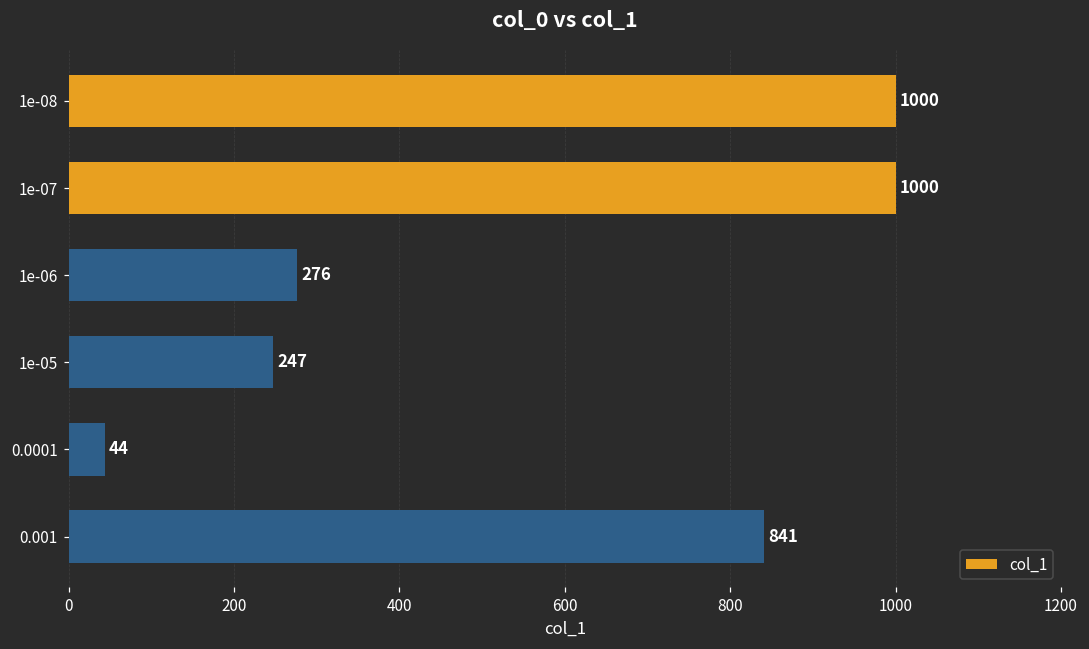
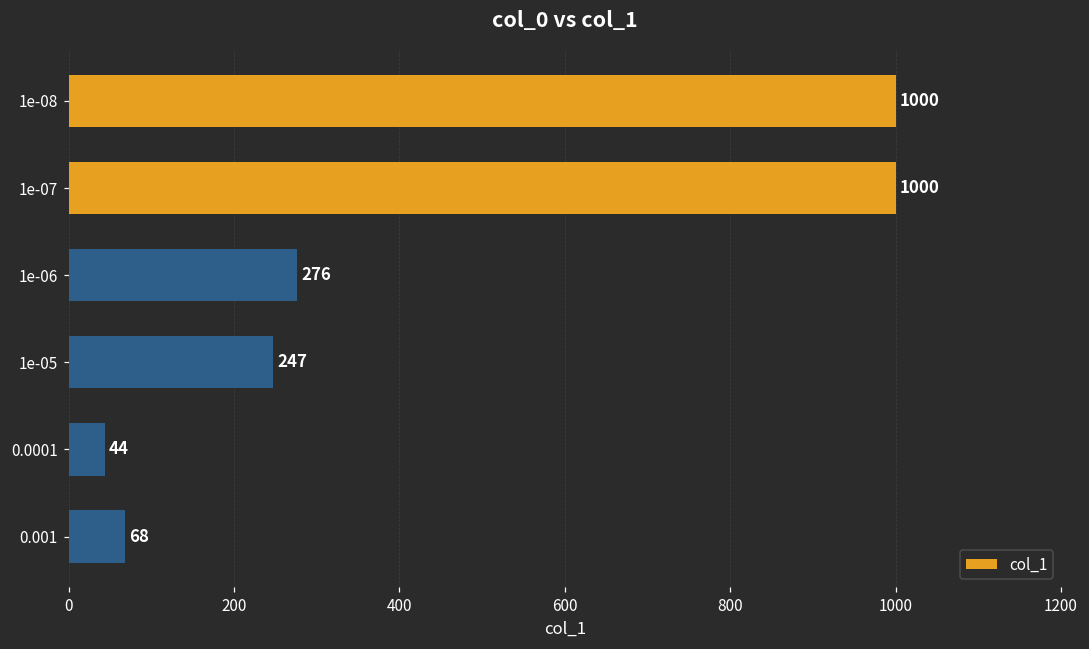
0.001: 841 -> 68
